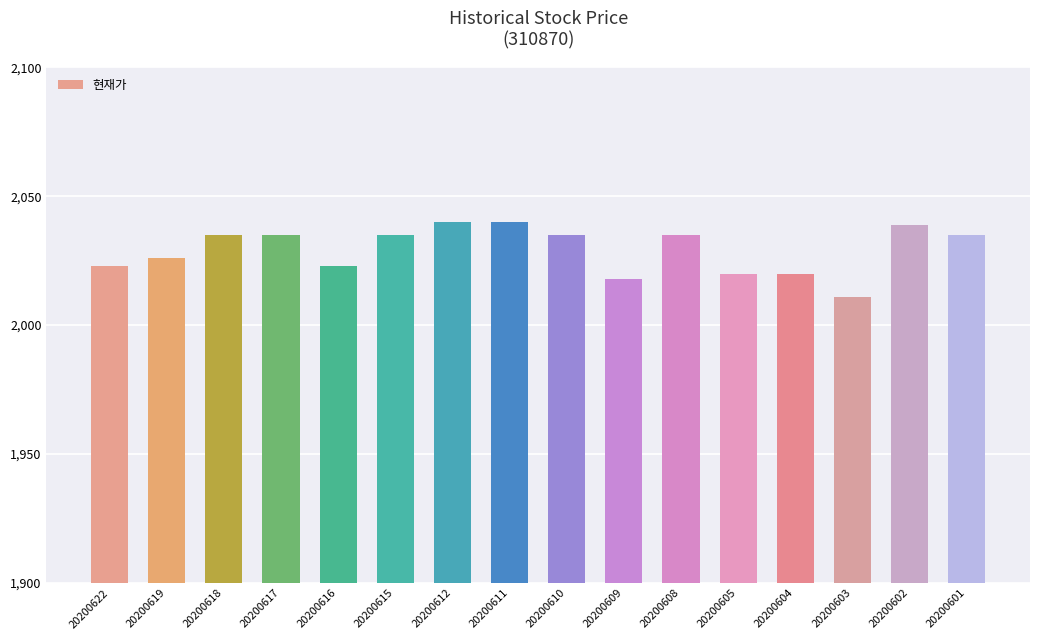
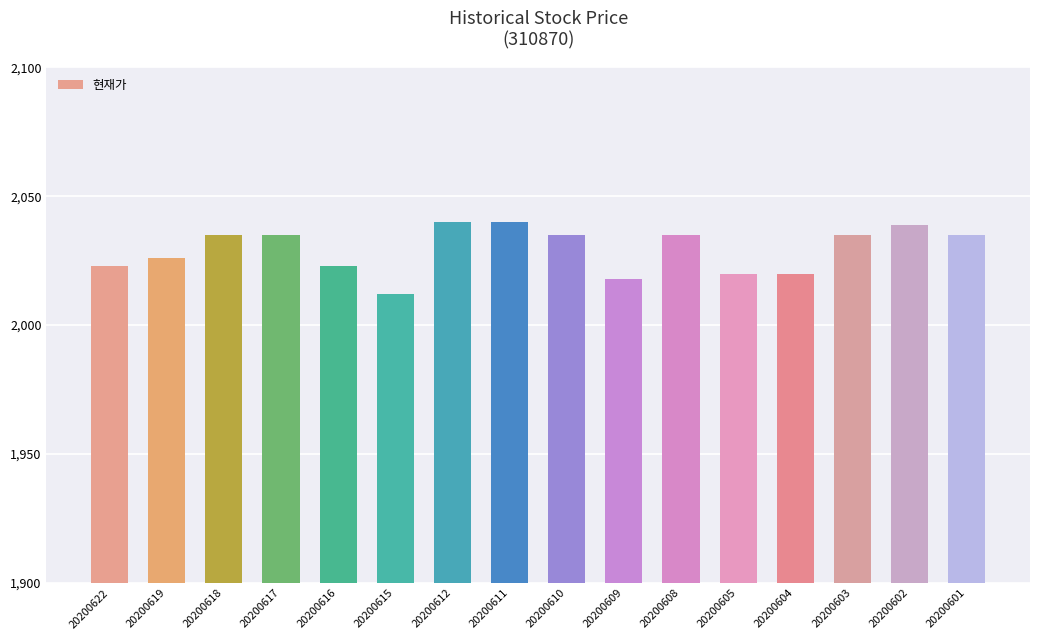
20200615: 2,035 -> 2,012
20200603: 2,011 -> 2,035
